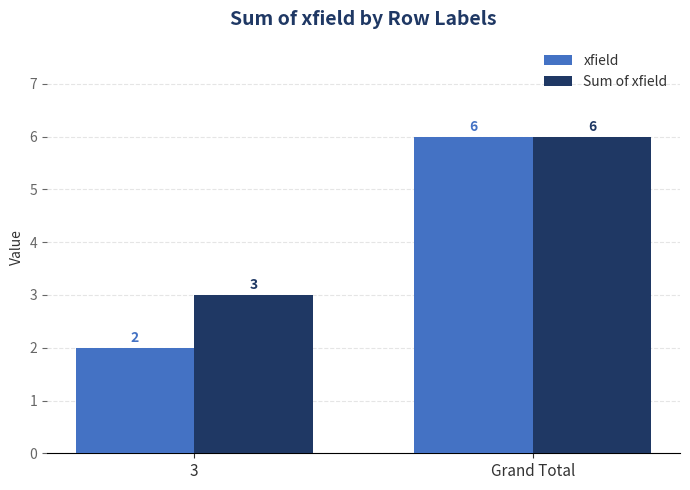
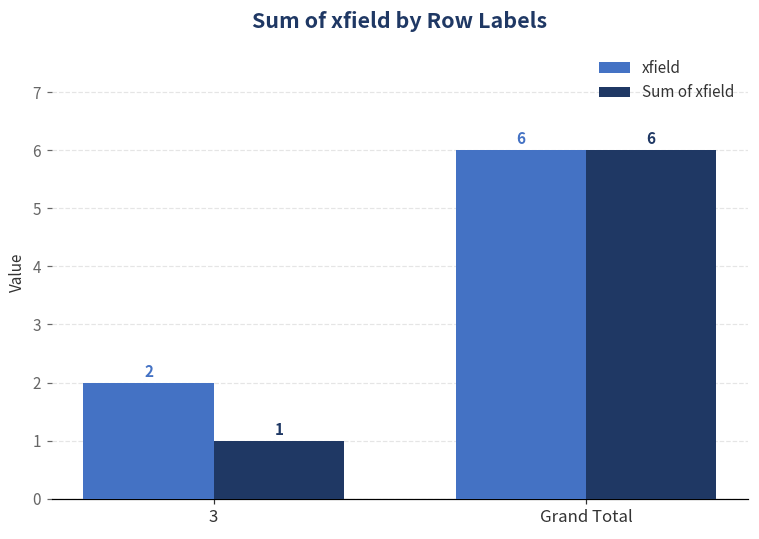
Sum of xfield, 3: 3 -> 1
